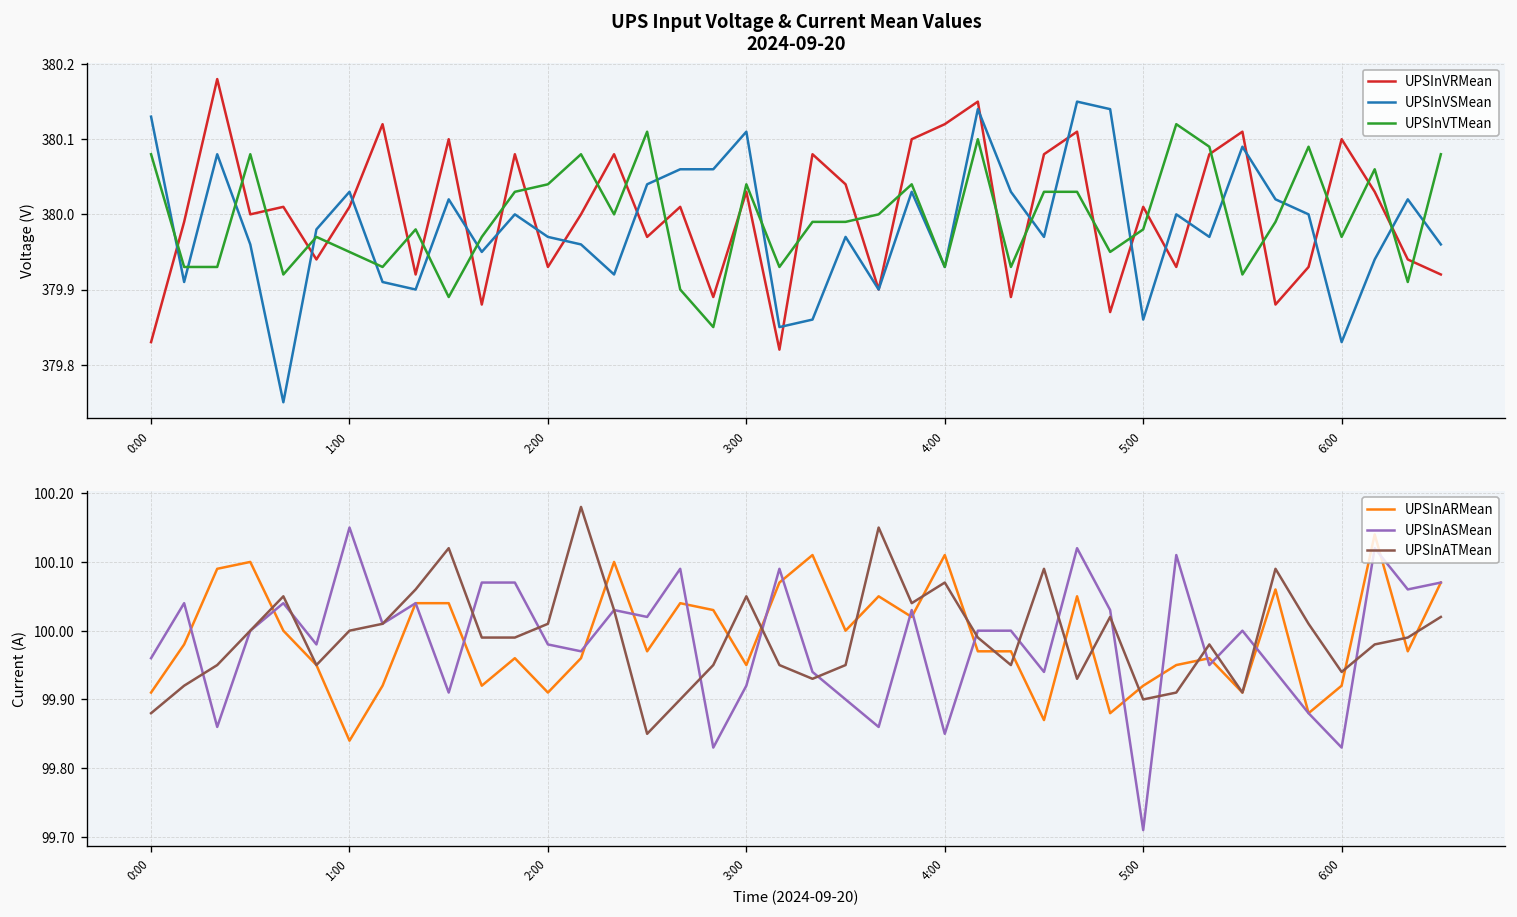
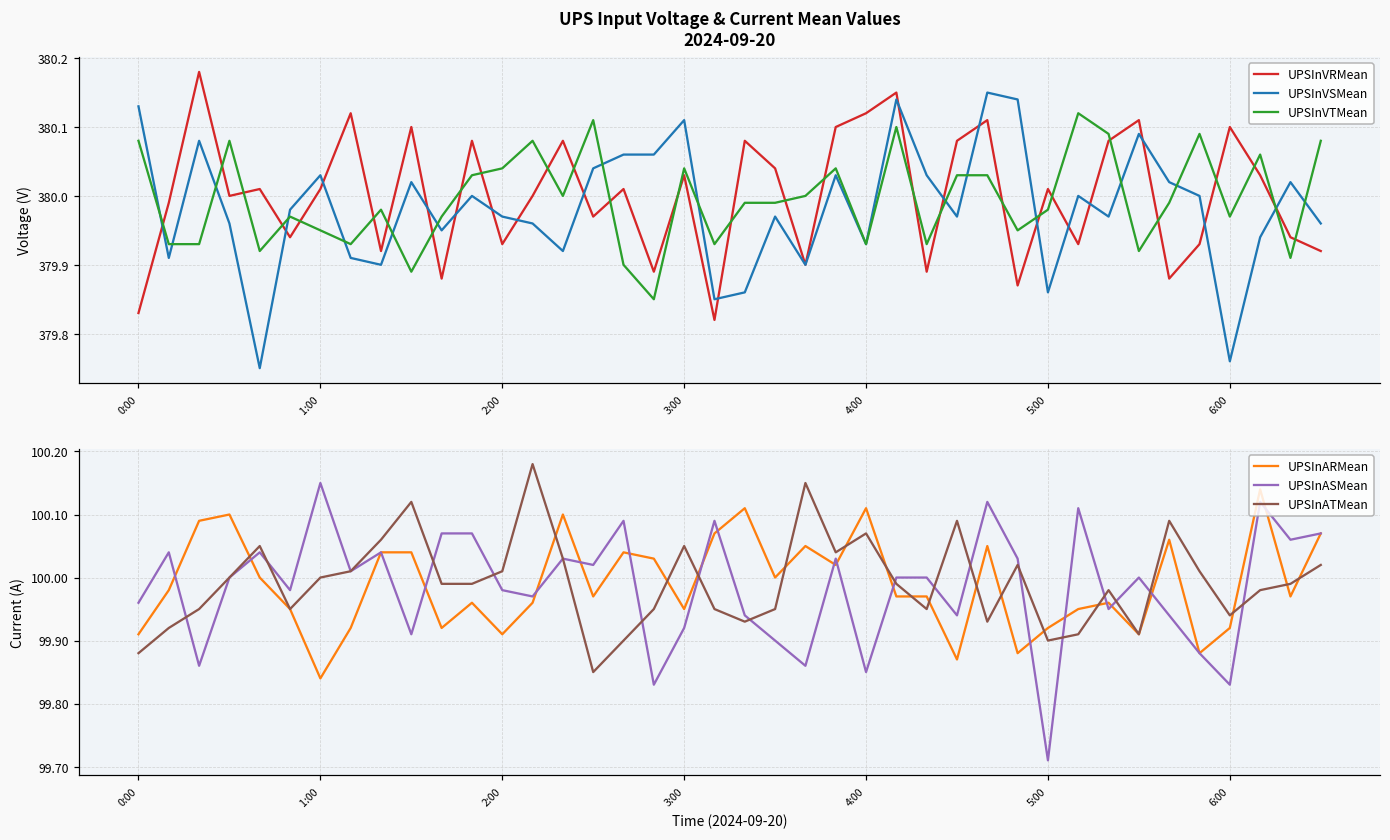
UPS Input Voltage & Current Mean Values 2024-09-20, UPSInVSMean, 6:00: 379.83 -> 379.76
